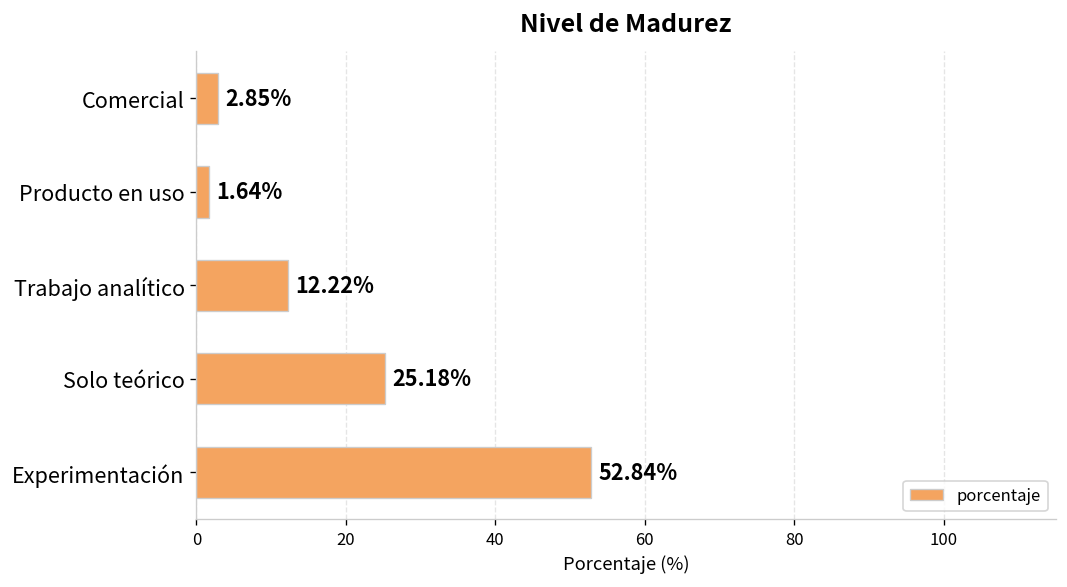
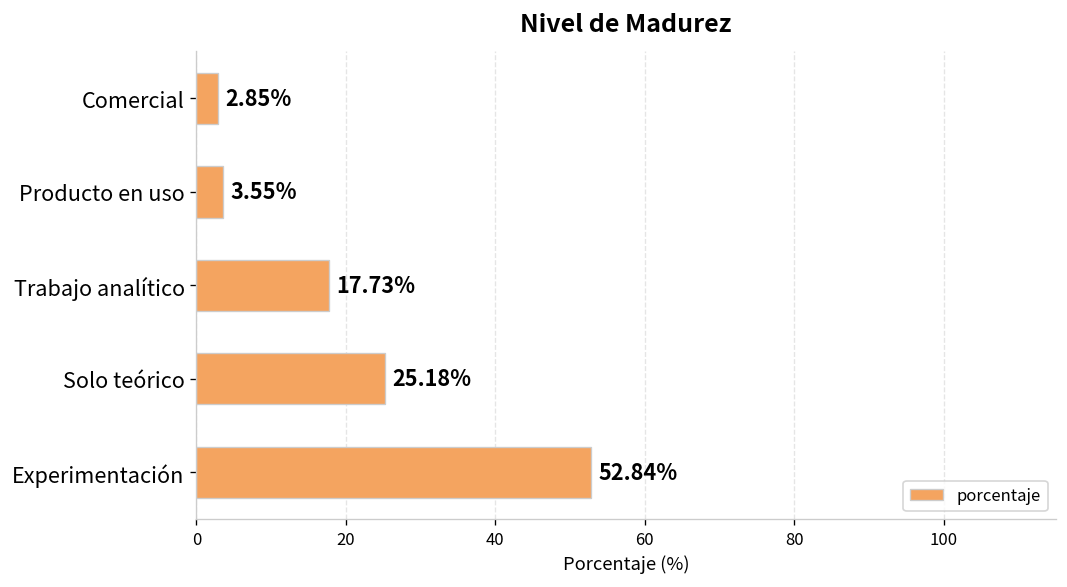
Producto en uso: 1.64% -> 3.55%
Trabajo analítico: 12.22% -> 17.73%
